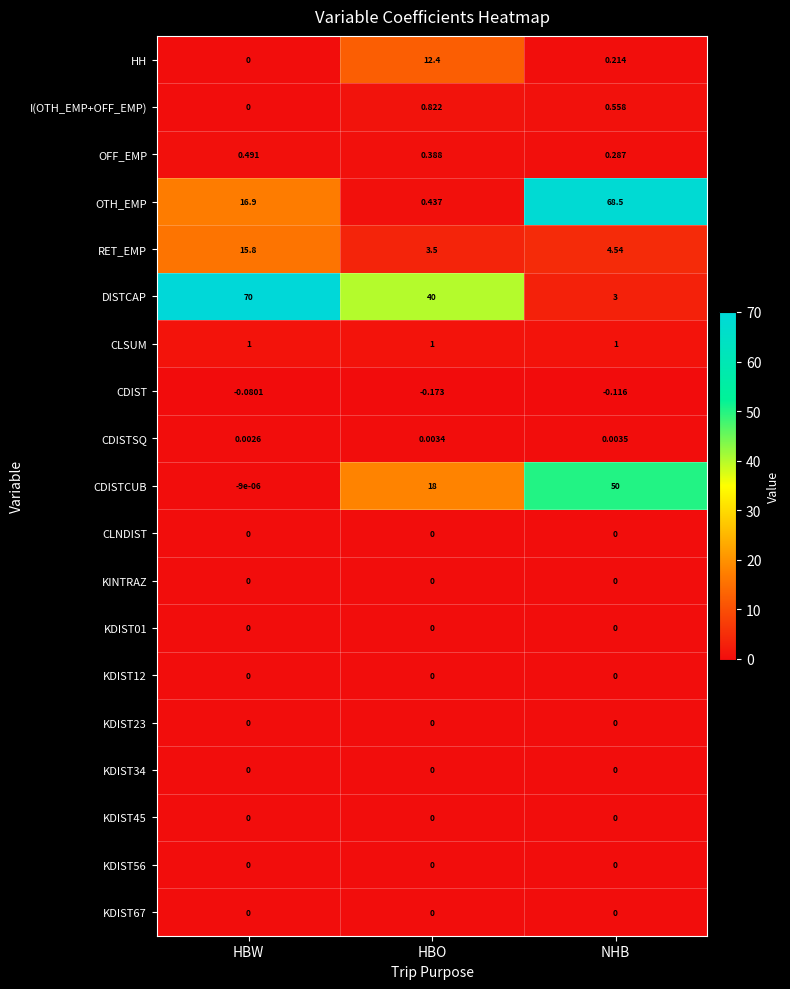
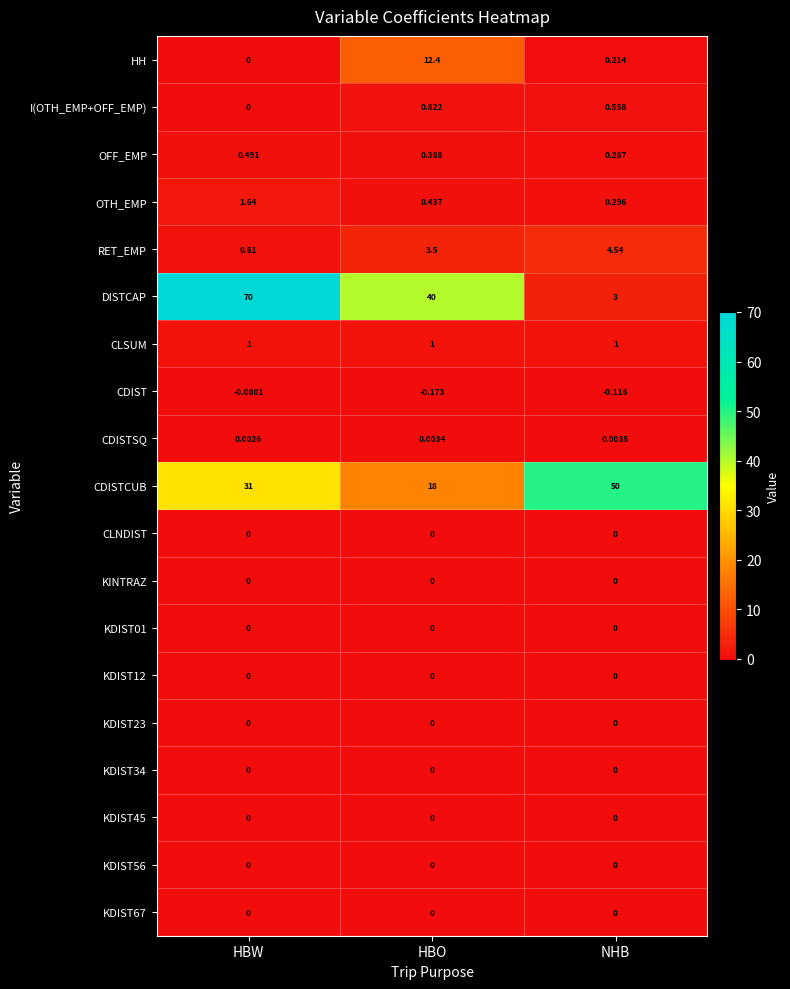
OTH_EMP, HBW: 16.9 -> 1.64
OTH_EMP, NHB: 68.5 -> 0.296
RET_EMP, HBW: 15.8 -> 0.61
CDISTCUB, HBW: -9e-06 -> 31
